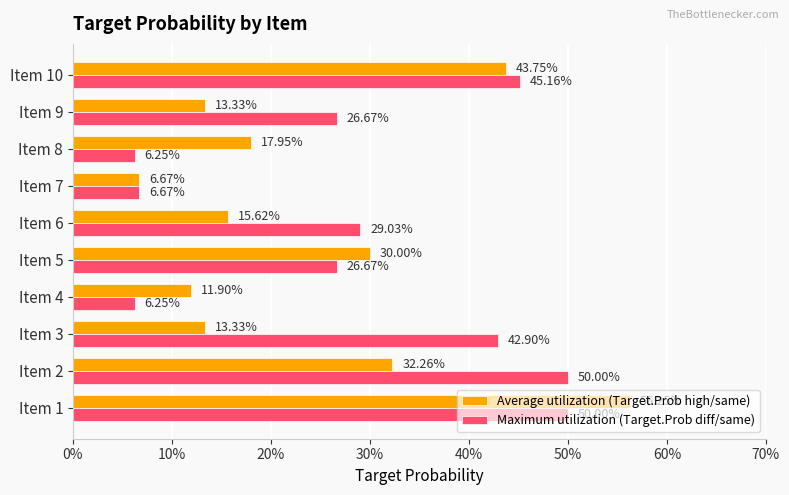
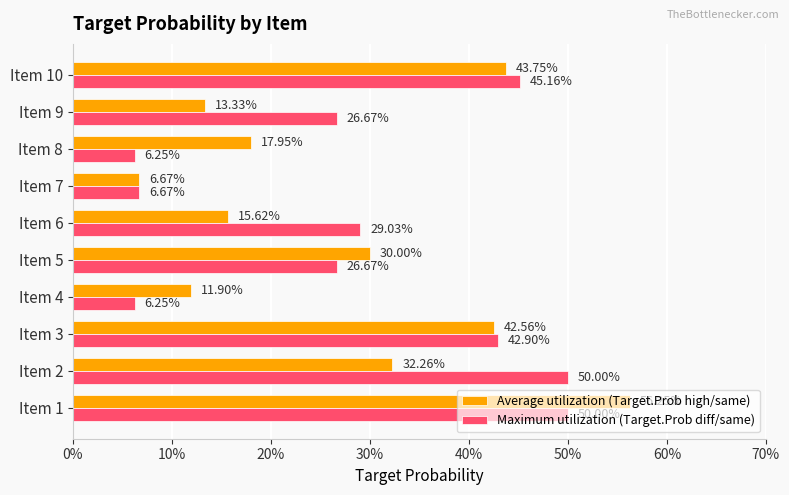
Average utilization (Target.Prob high/same), Item 3: 13.33% -> 42.56%
